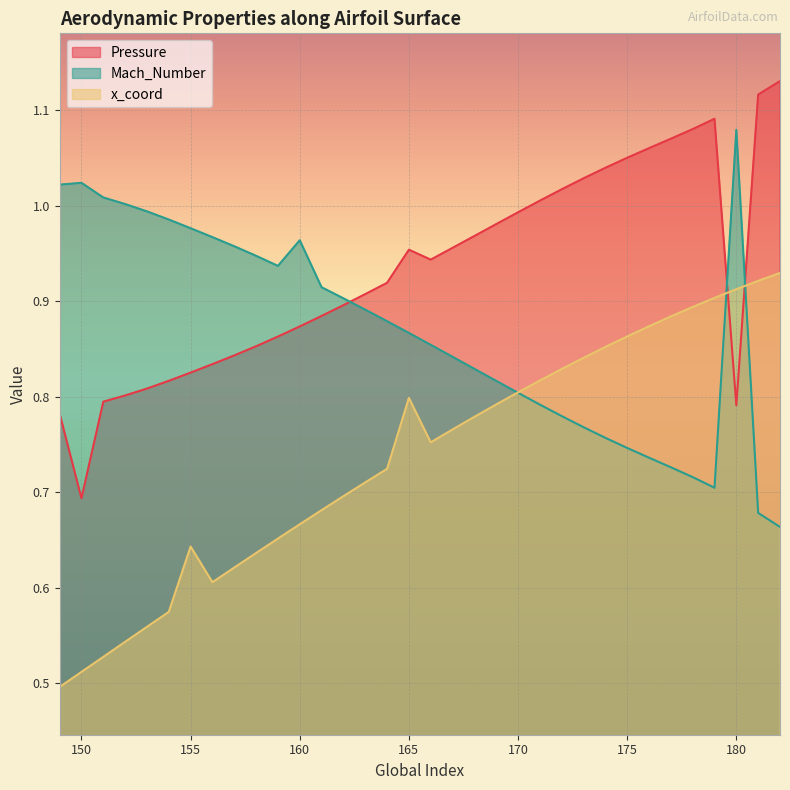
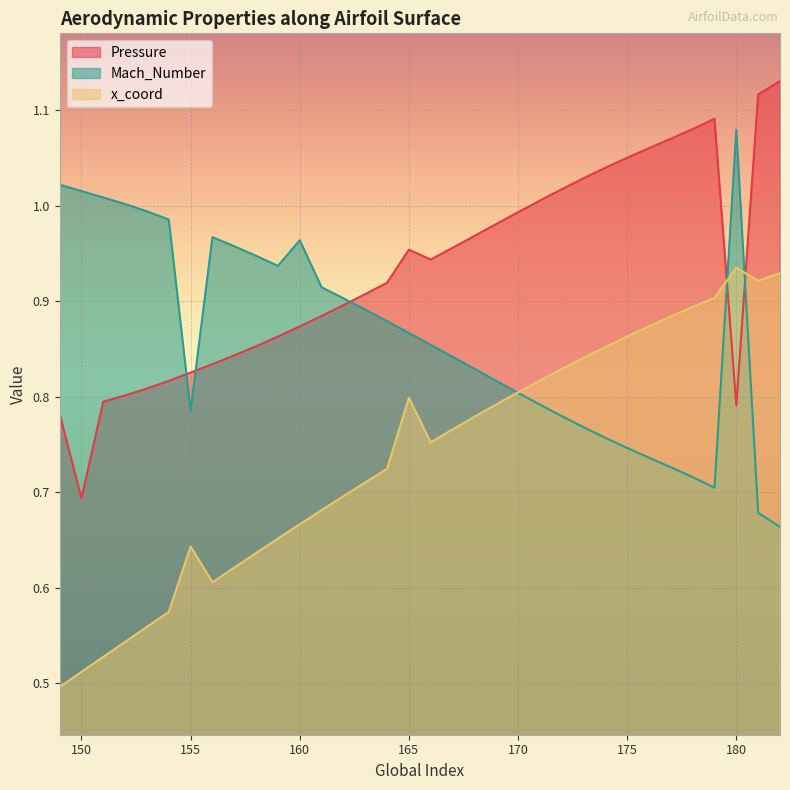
Mach_Number, 150: 1.024 -> 1.015
Mach_Number, 155: 0.98 -> 0.79
x_coord, 180: 0.91 -> 0.94
